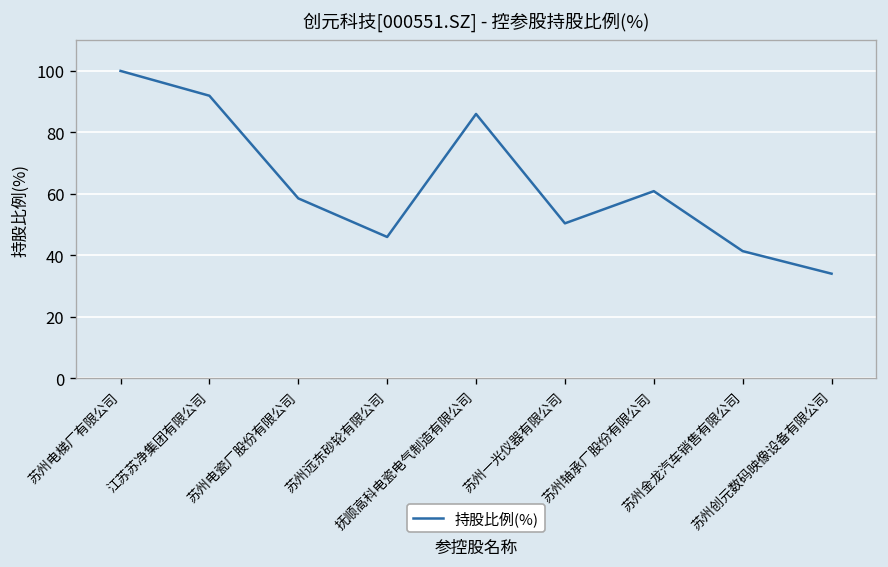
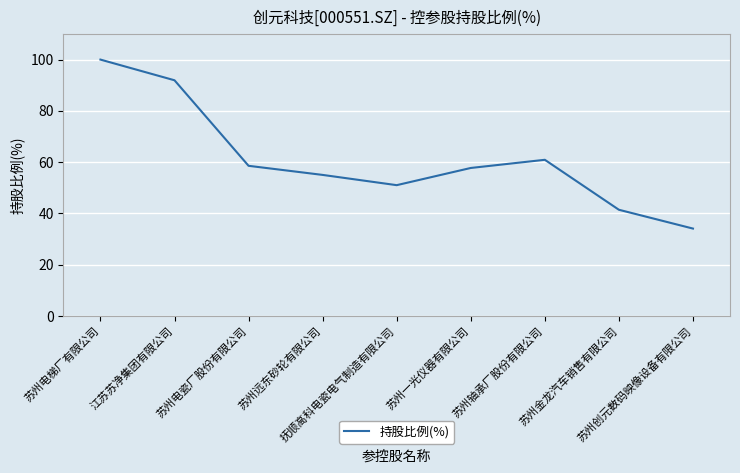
苏州远东砂轮有限公司: 46 -> 55
抚顺高科电瓷电气制造有限公司: 86 -> 51
苏州一光仪器有限公司: 50 -> 58
